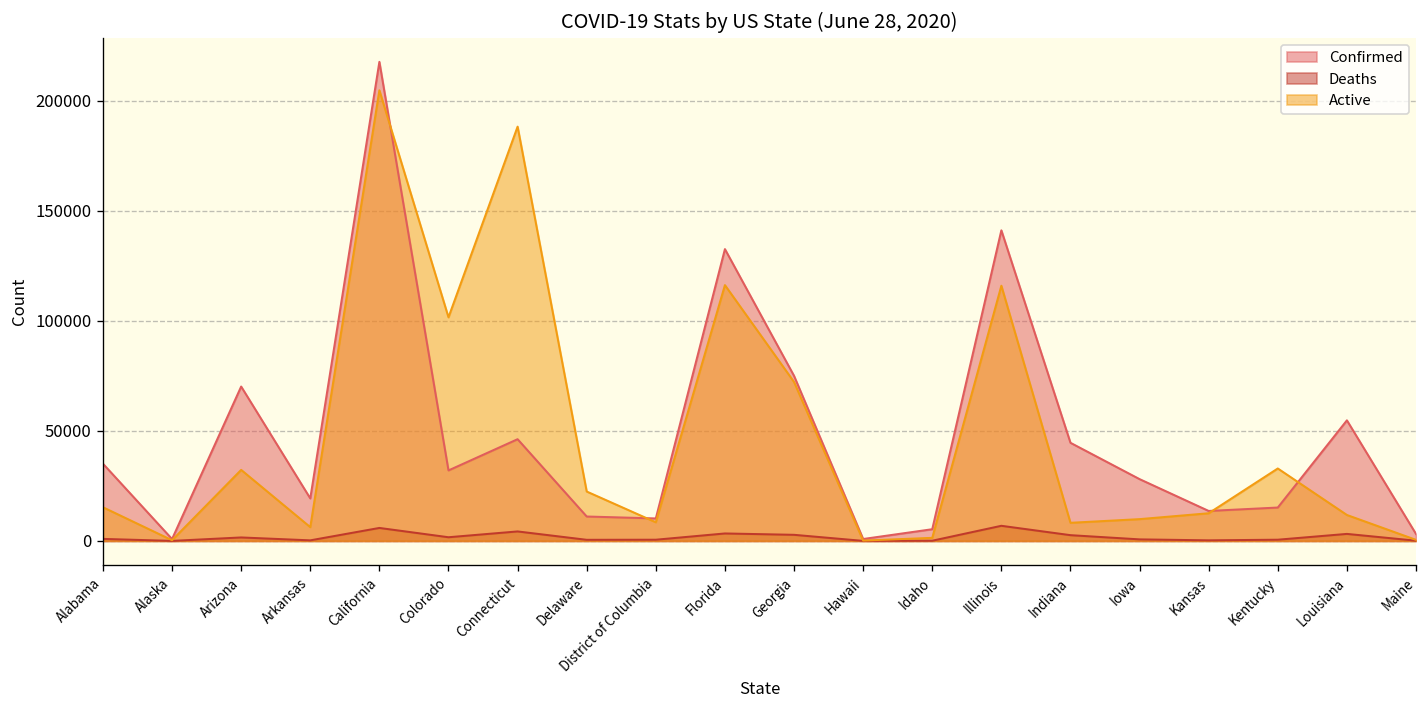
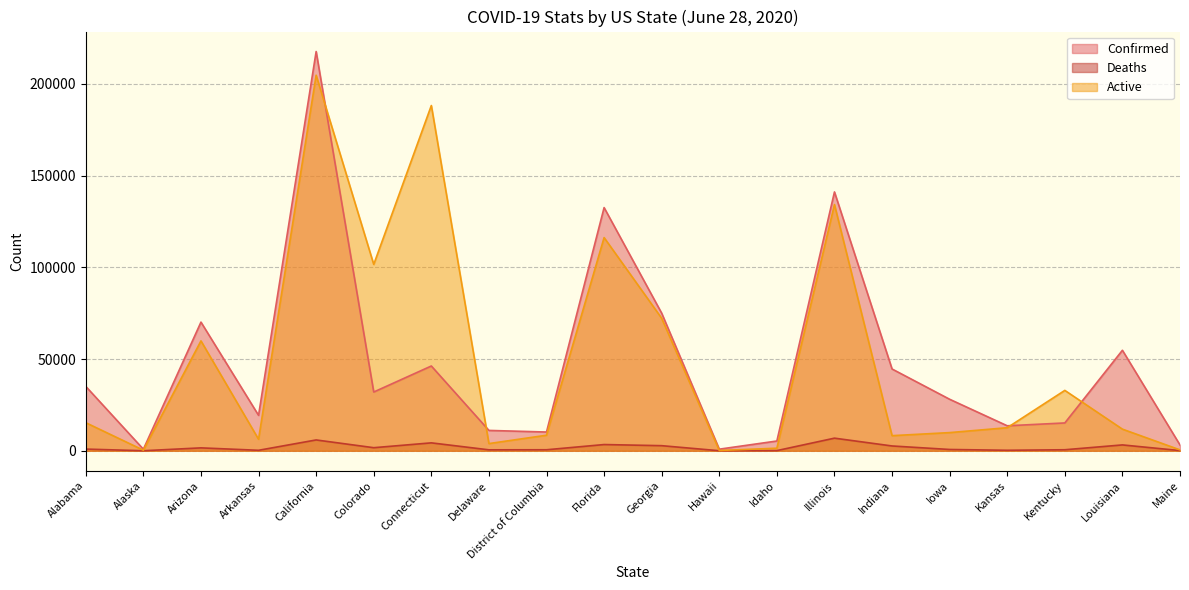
Active, Arizona: 32000 -> 60000
Active, Delaware: 22000 -> 4000
Active, Illinois: 116000 -> 134000
